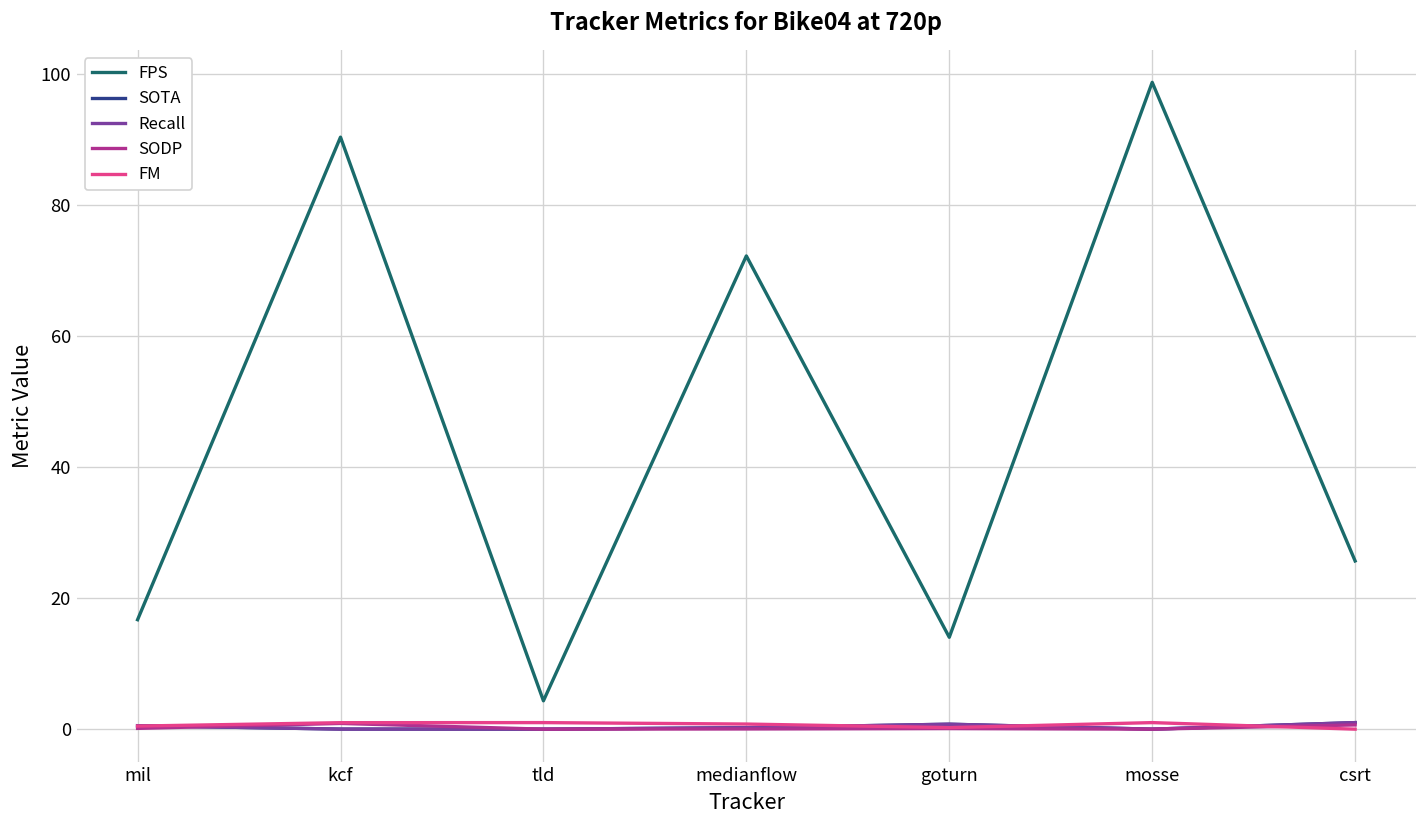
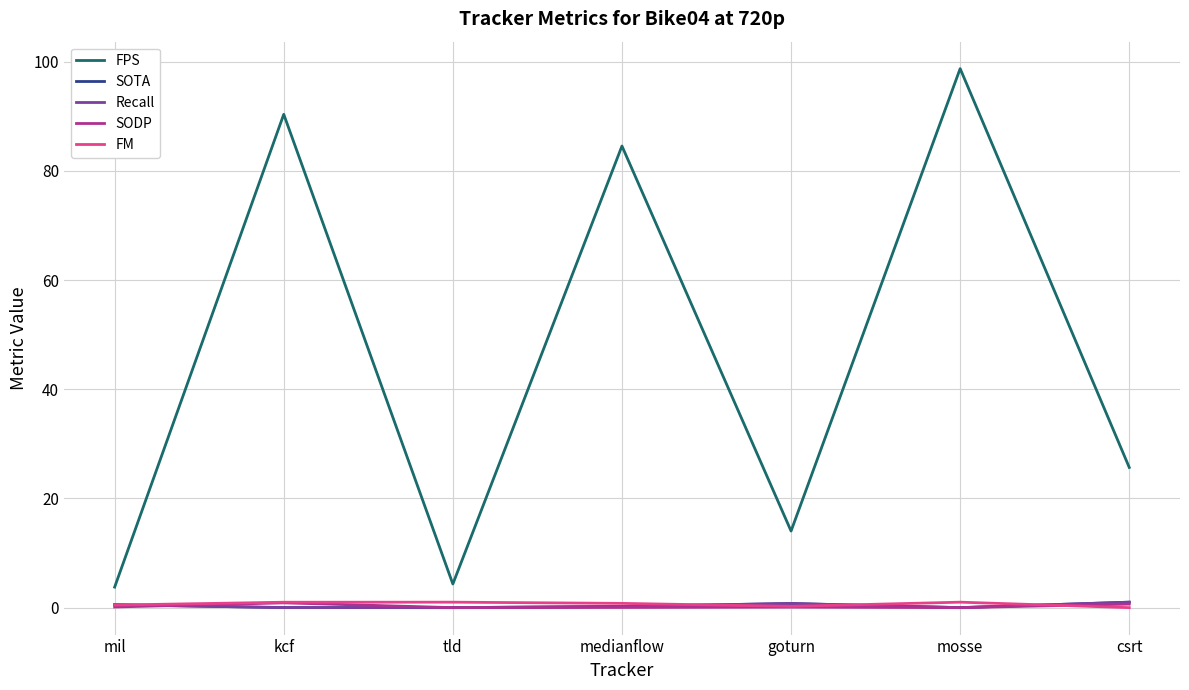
FPS, mil: 17 -> 4
FPS, medianflow: 72 -> 85
